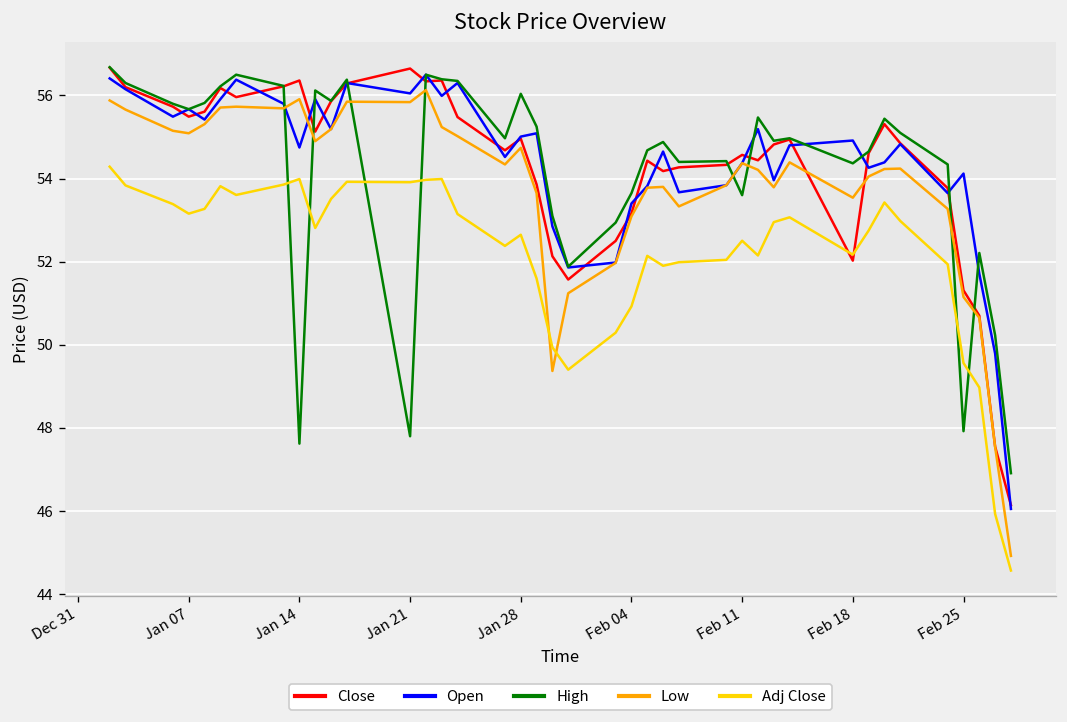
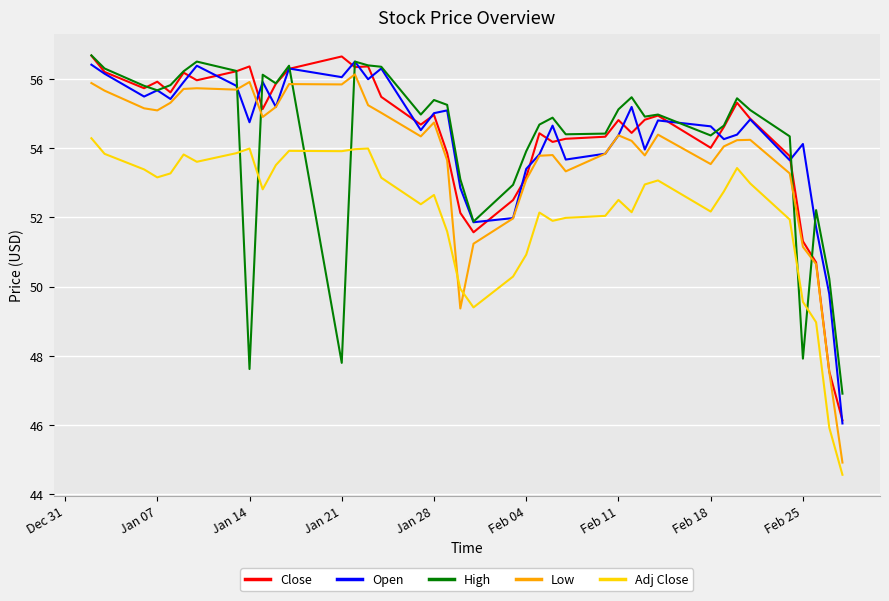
Close, Jan 07: 55.5 -> 55.9
High, Jan 28: 56.0 -> 55.4
High, Feb 04: 53.6 -> 53.9
Close, Feb 11: 54.6 -> 54.8
High, Feb 11: 53.6 -> 55.1
Close, Feb 18: 52.0 -> 54.0
Open, Feb 18: 54.9 -> 54.6
